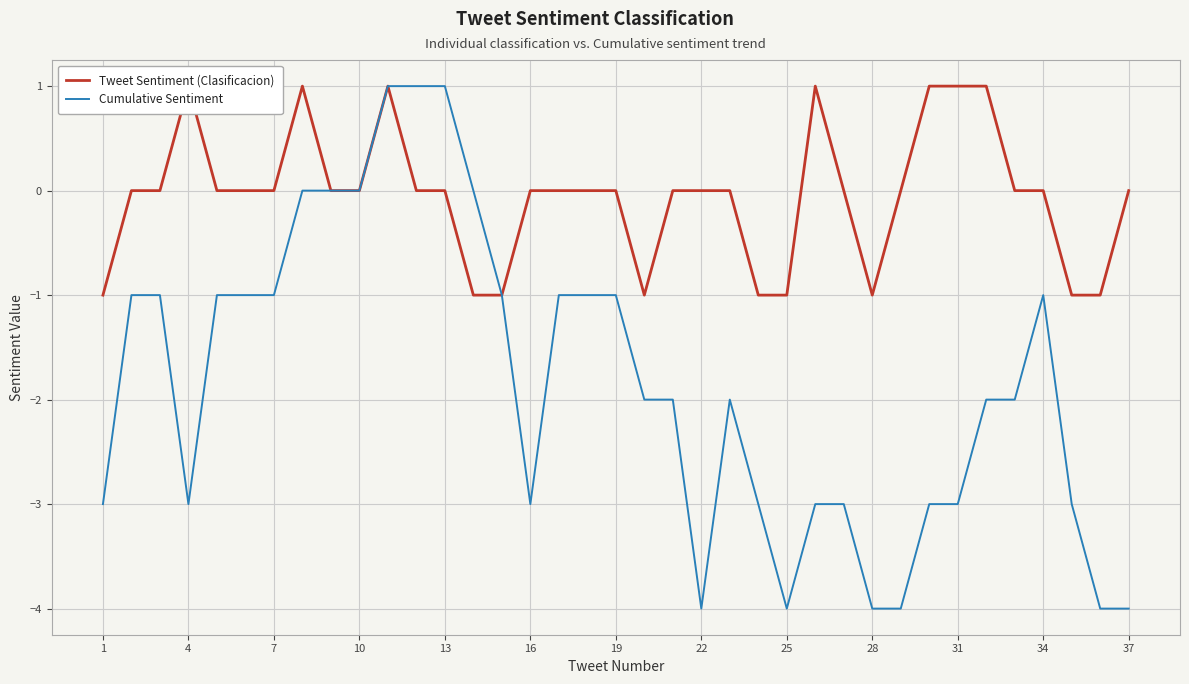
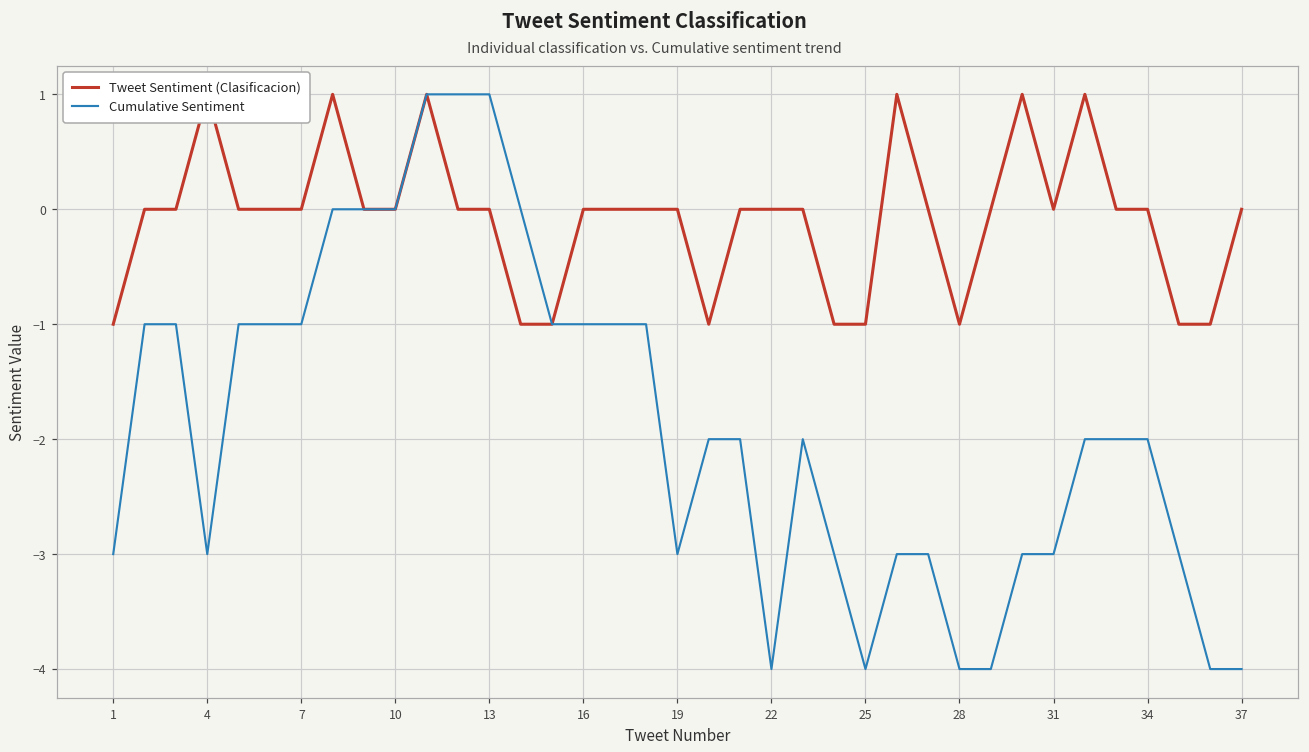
Cumulative Sentiment, 16: -3 -> -1
Cumulative Sentiment, 19: -1 -> -3
Tweet Sentiment (Clasificacion), 31: 1 -> 0
Cumulative Sentiment, 34: -1 -> -2
